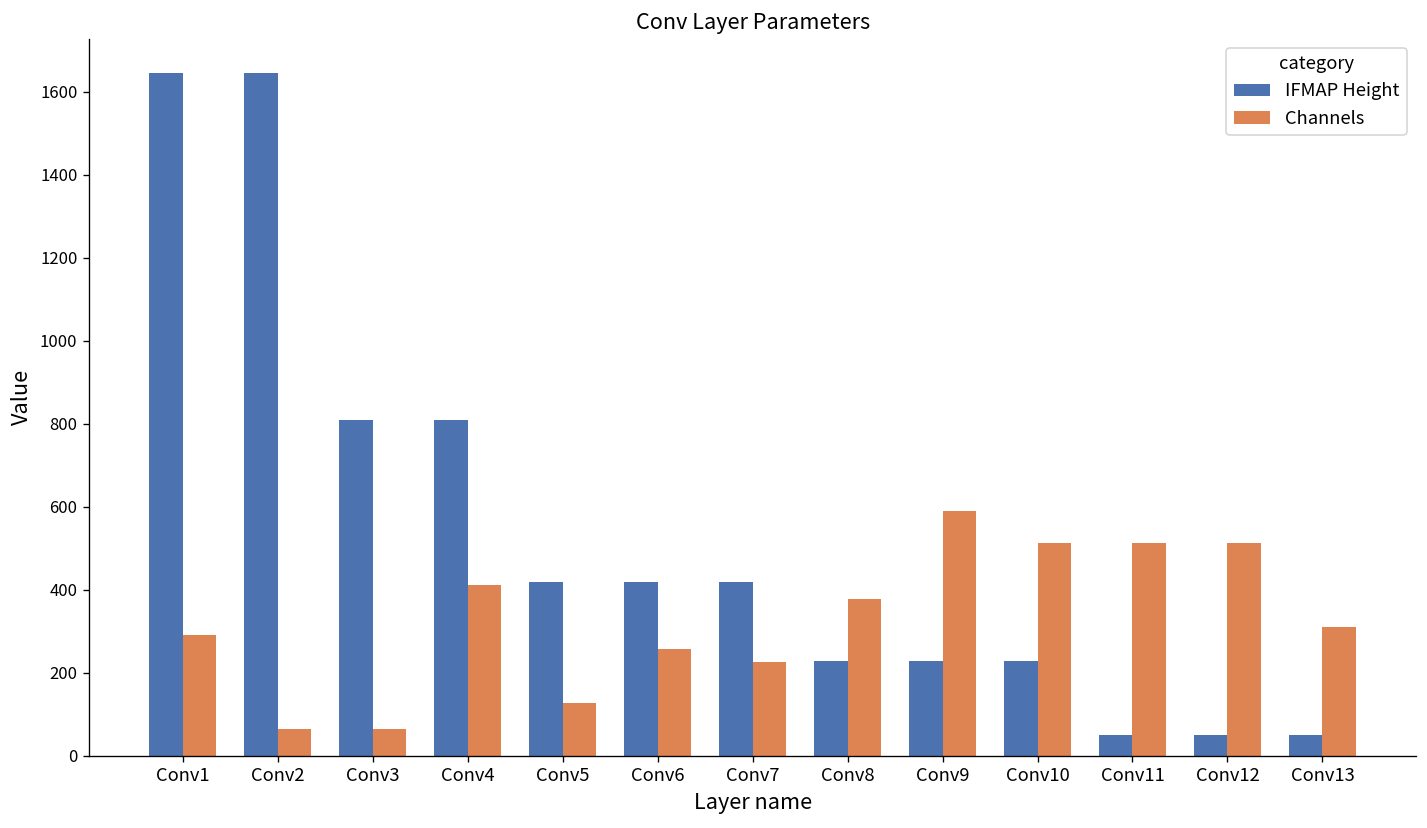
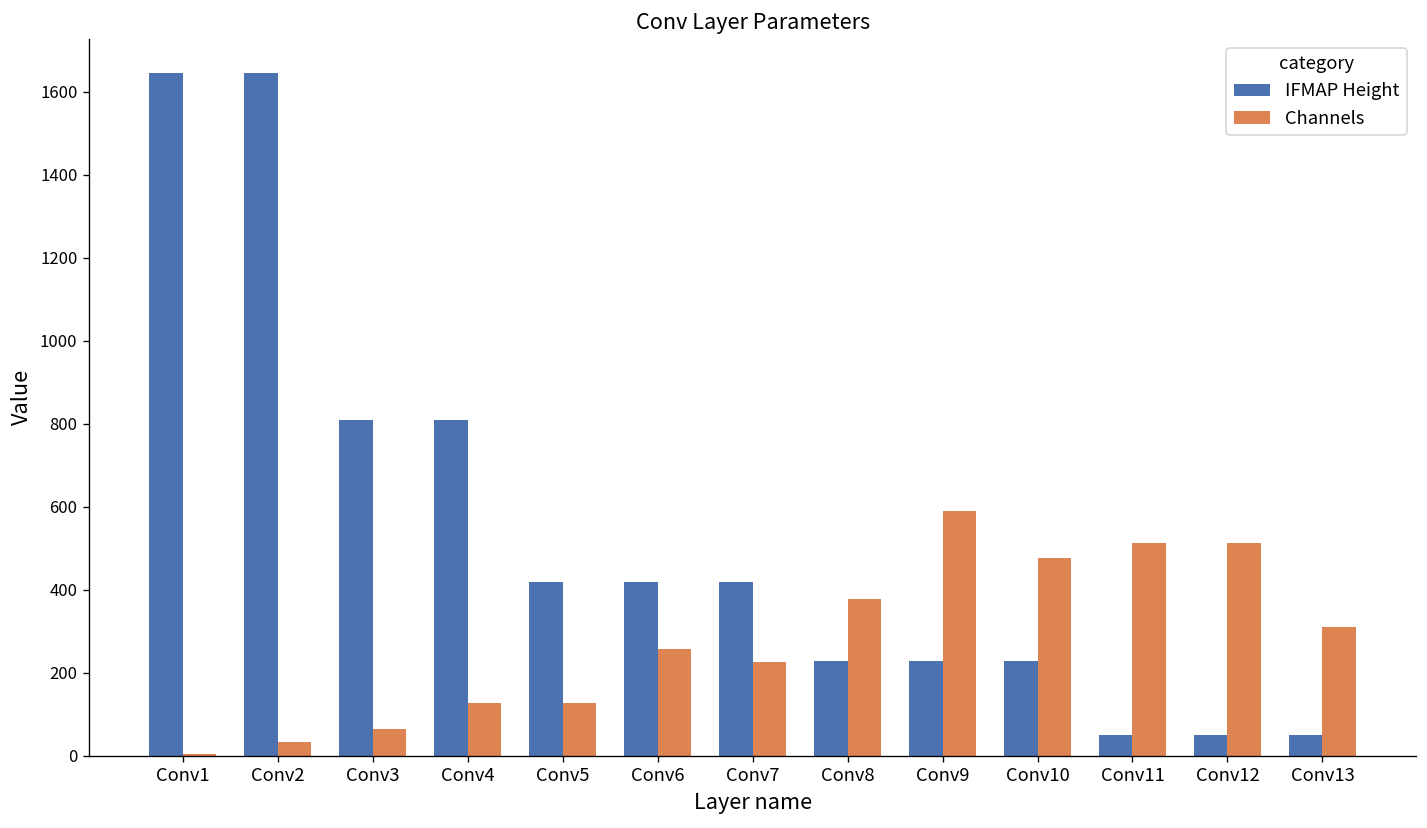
Channels, Conv1: 290 -> 0
Channels, Conv2: 60 -> 30
Channels, Conv4: 410 -> 130
Channels, Conv10: 510 -> 480
